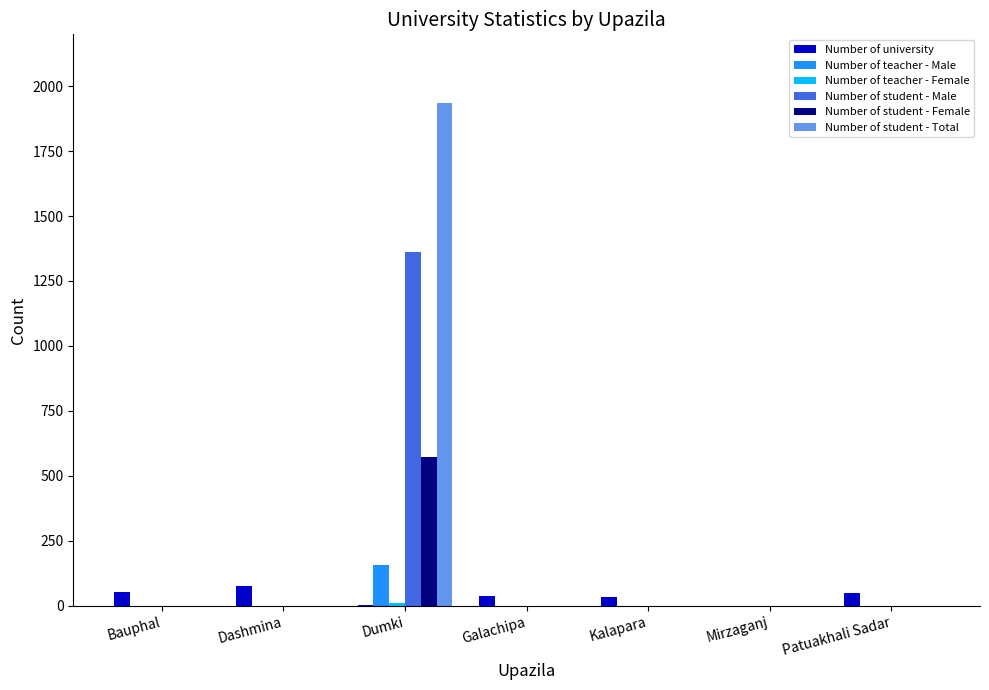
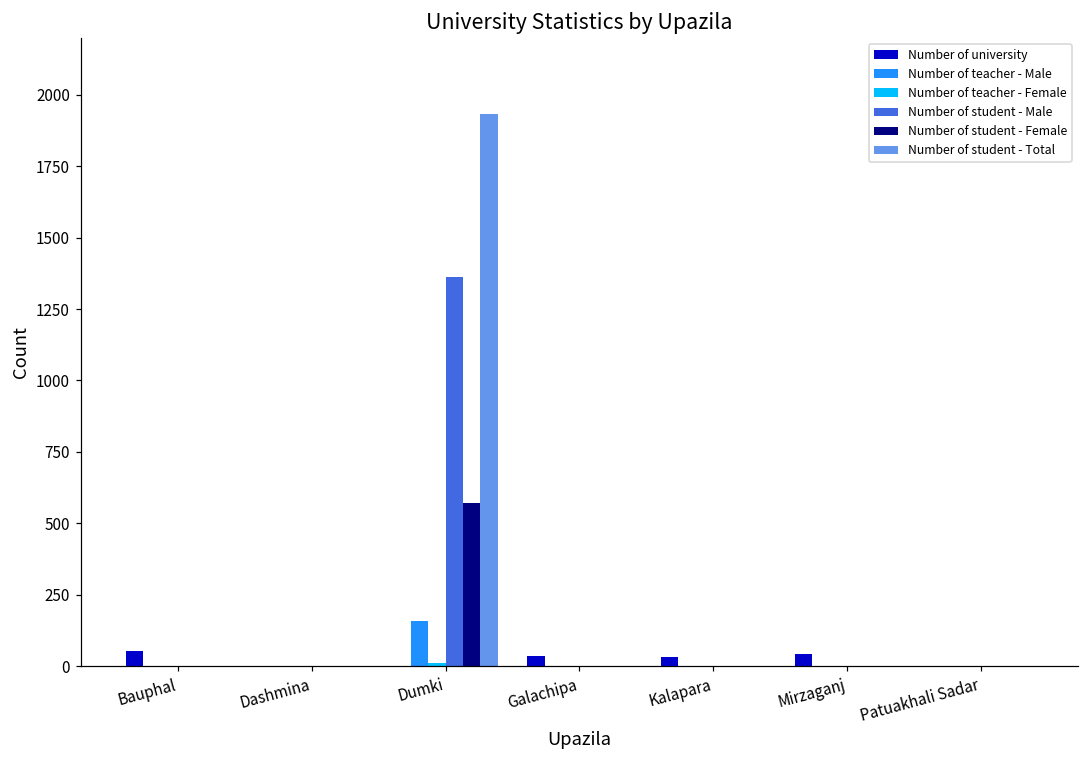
Number of university, Dashmina: 80 -> 0
Number of university, Mirzaganj: 0 -> 40
Number of university, Patuakhali Sadar: 50 -> 0
